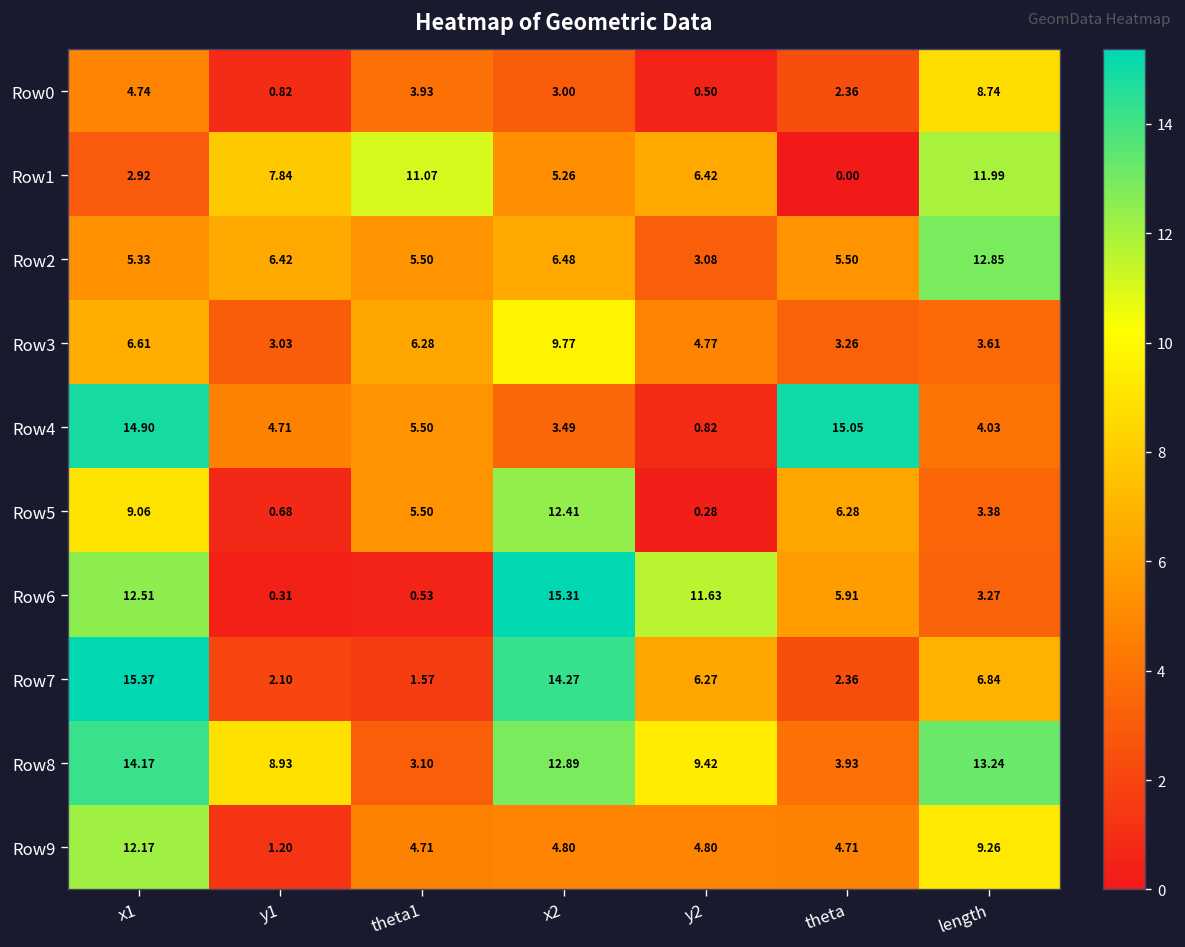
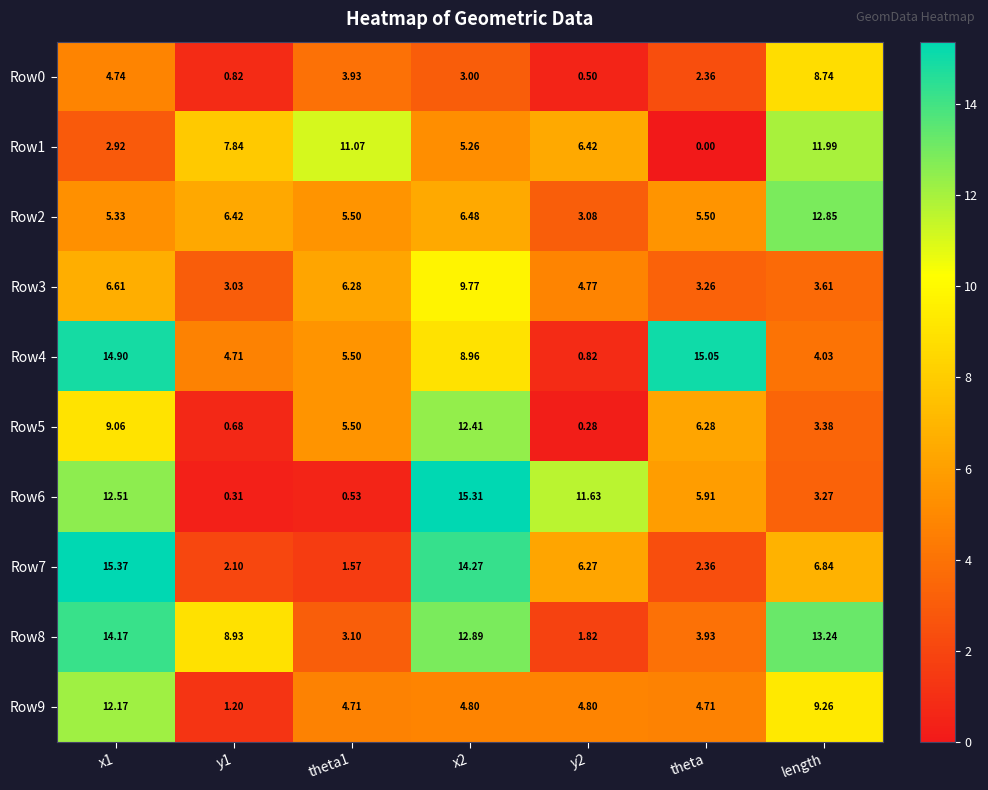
Row4, x2: 3.49 -> 8.96
Row8, y2: 9.42 -> 1.82
